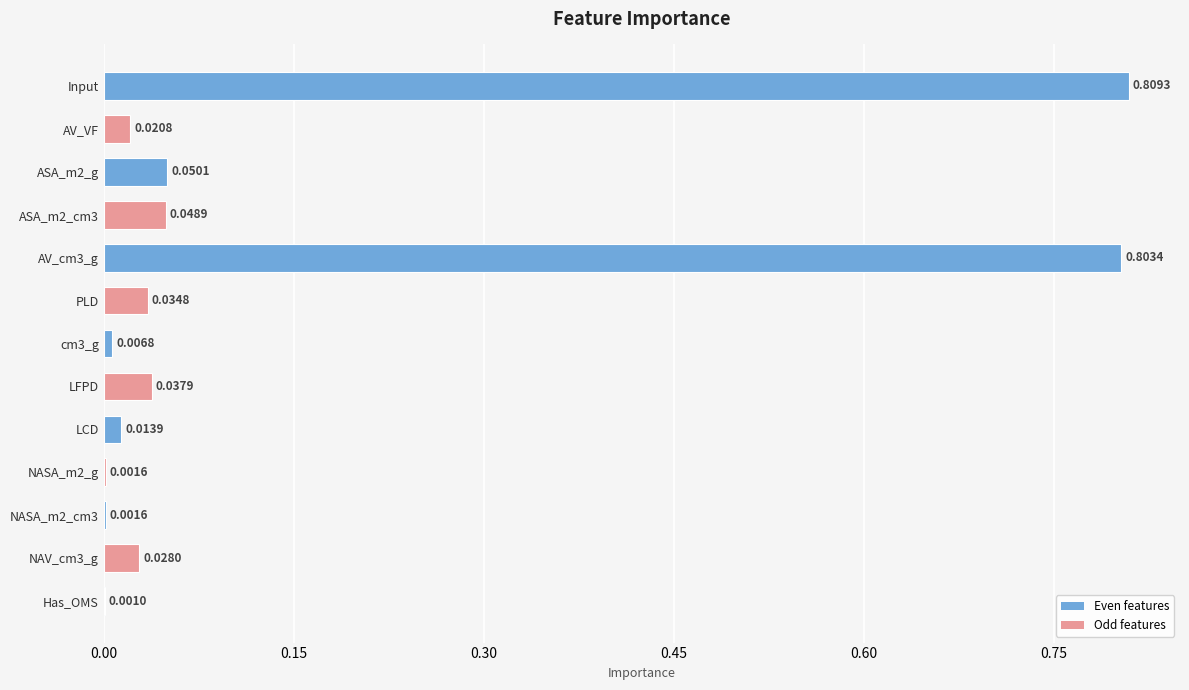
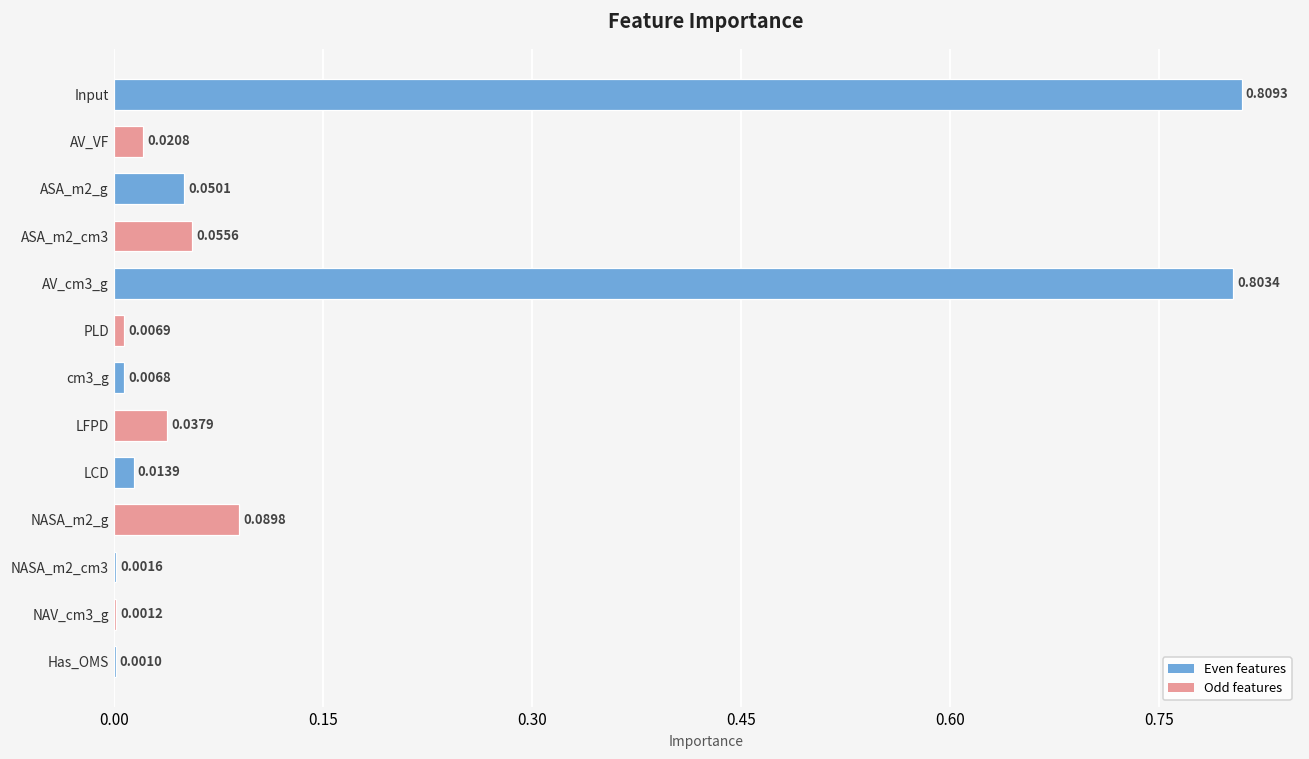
ASA_m2_cm3: 0.0489 -> 0.0556
PLD: 0.0348 -> 0.0069
NASA_m2_g: 0.0016 -> 0.0898
NAV_cm3_g: 0.0280 -> 0.0012
